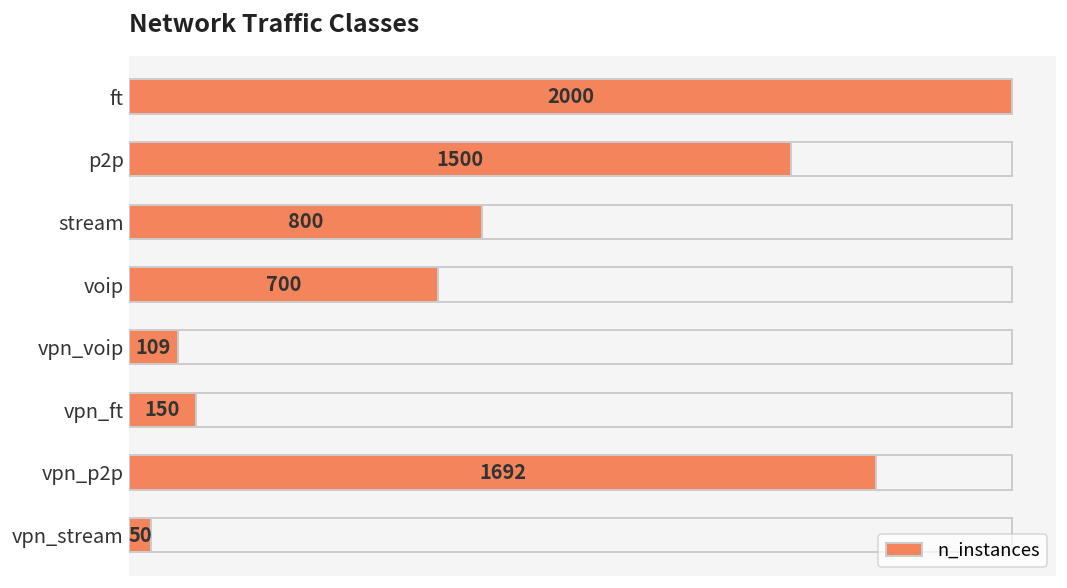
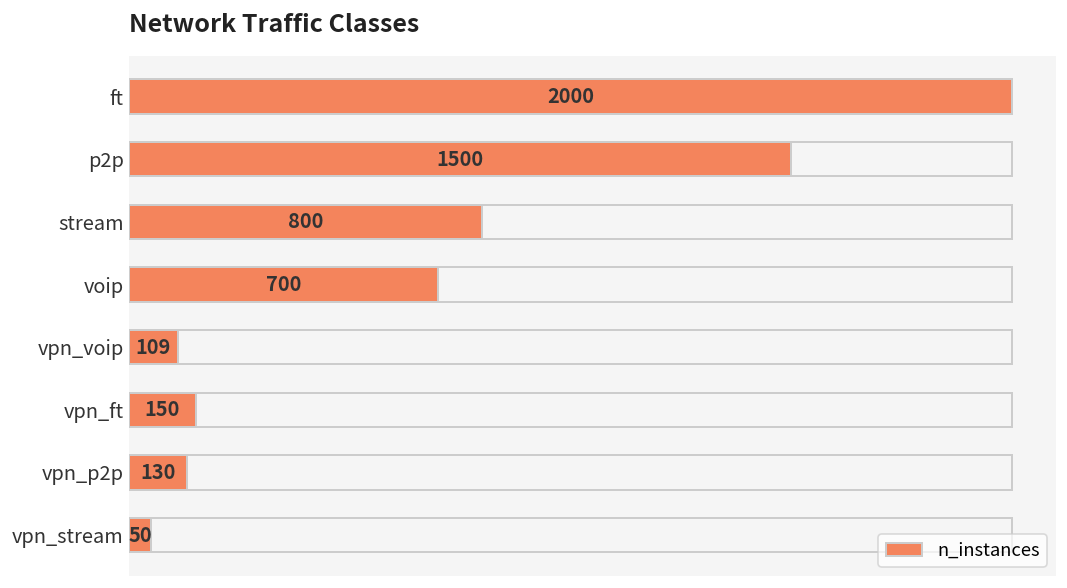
vpn_p2p: 1692 -> 130
